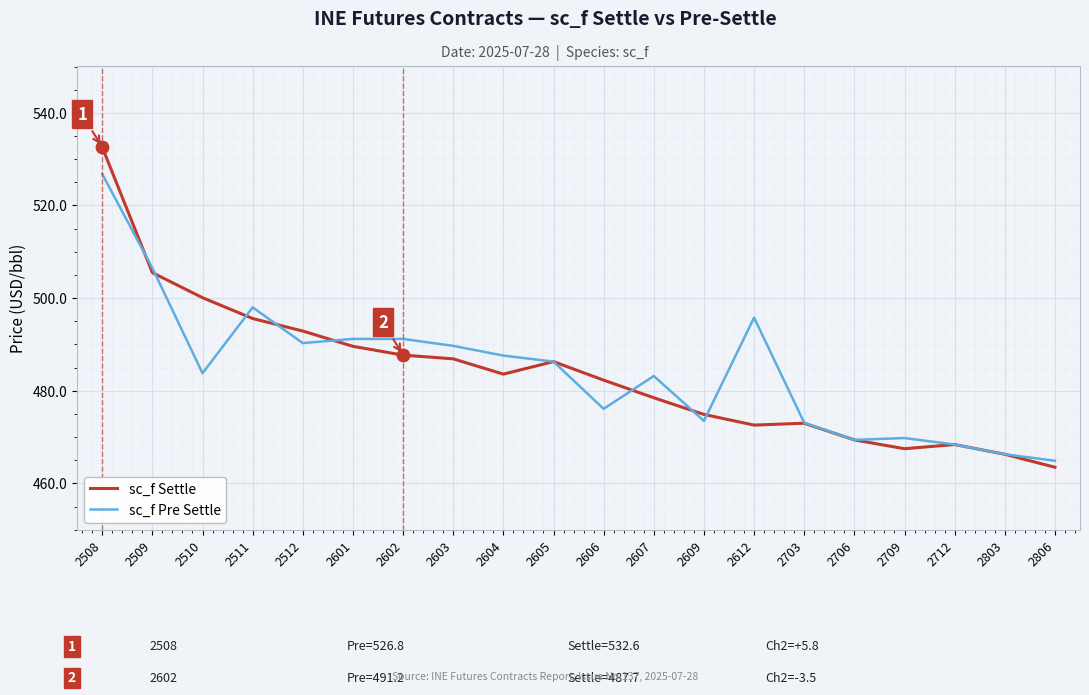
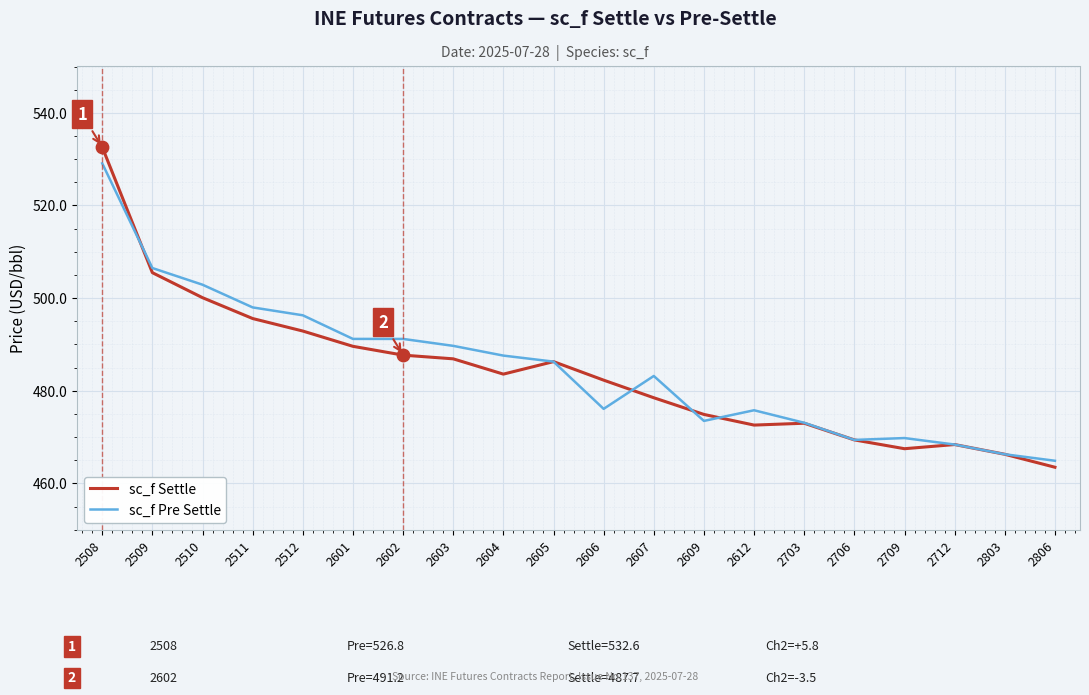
sc_f Pre Settle, 2508: 527 -> 529
sc_f Pre Settle, 2510: 484 -> 503
sc_f Pre Settle, 2512: 490 -> 496
sc_f Pre Settle, 2612: 496 -> 476
